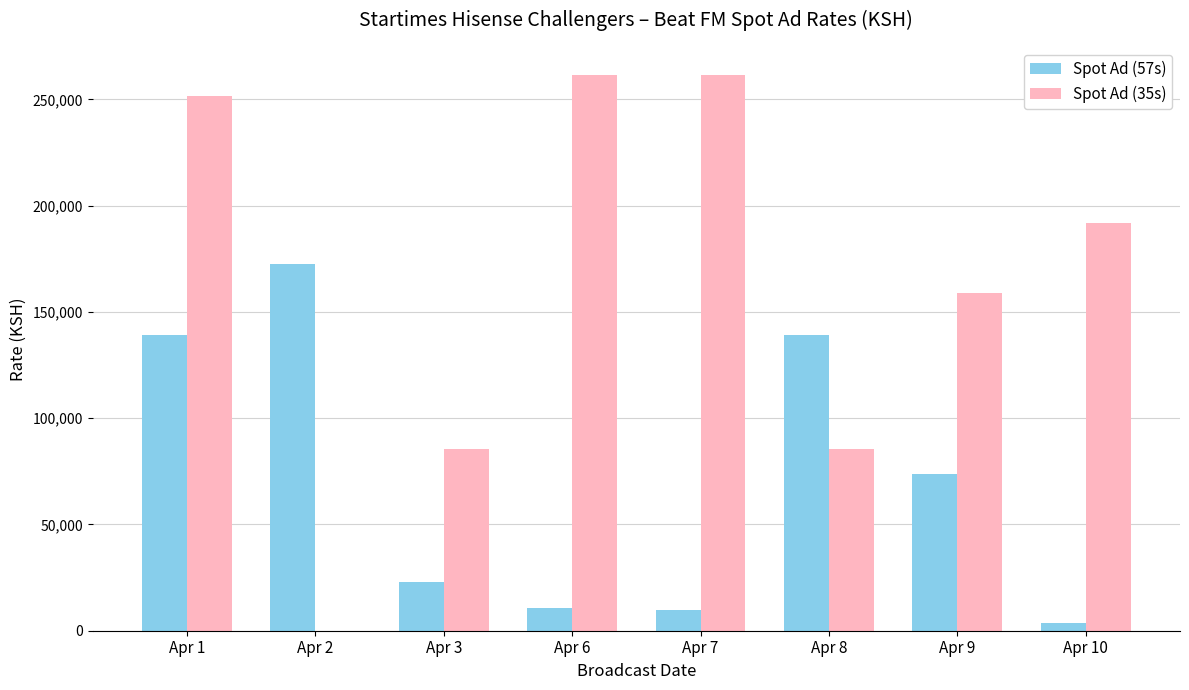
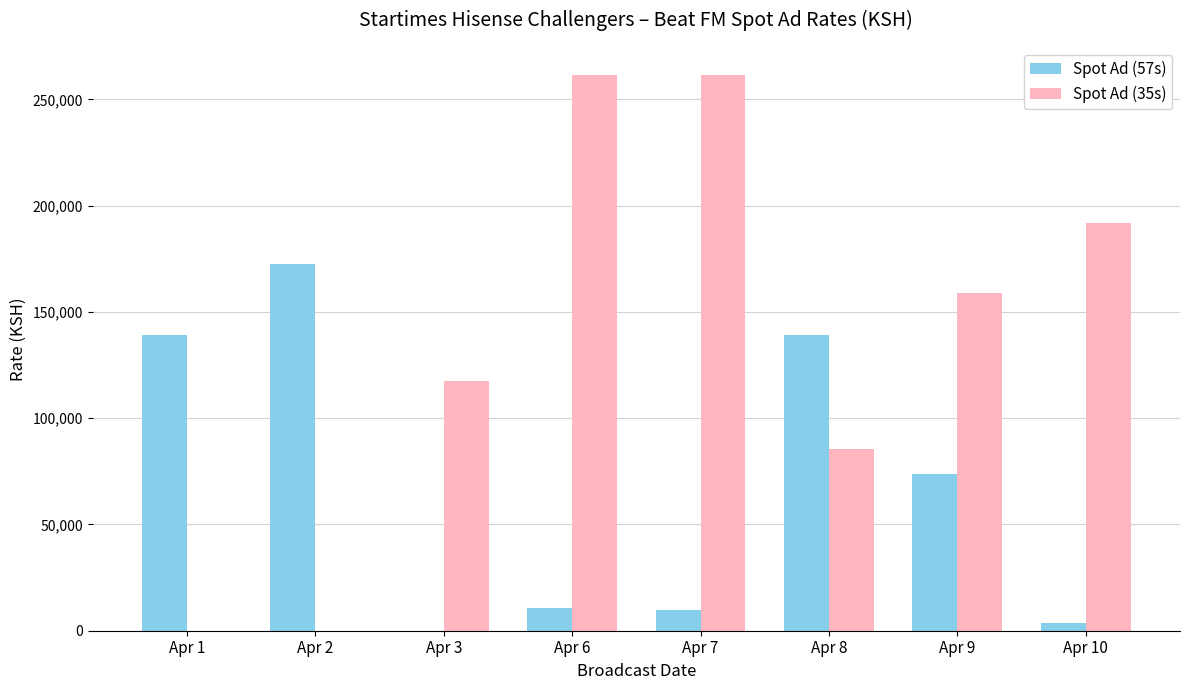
Spot Ad (35s), Apr 1: 252,000 -> 0
Spot Ad (57s), Apr 3: 23,000 -> 0
Spot Ad (35s), Apr 3: 85,000 -> 117,000
